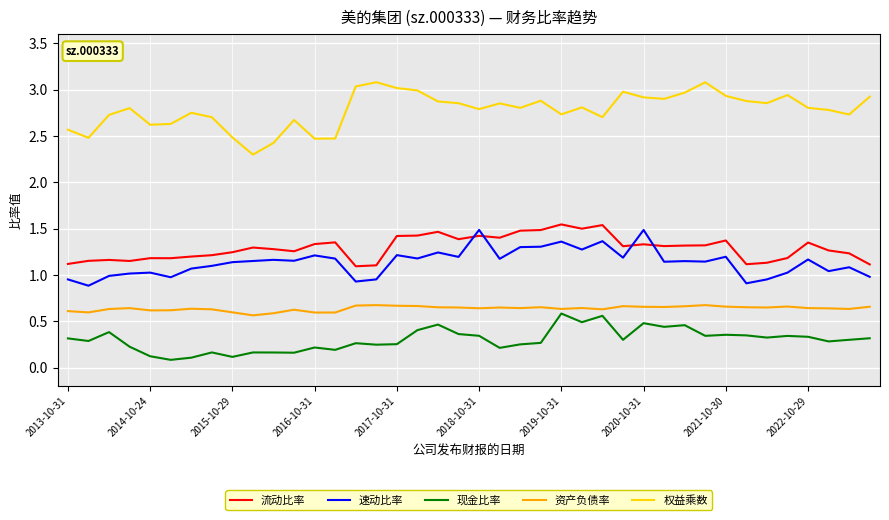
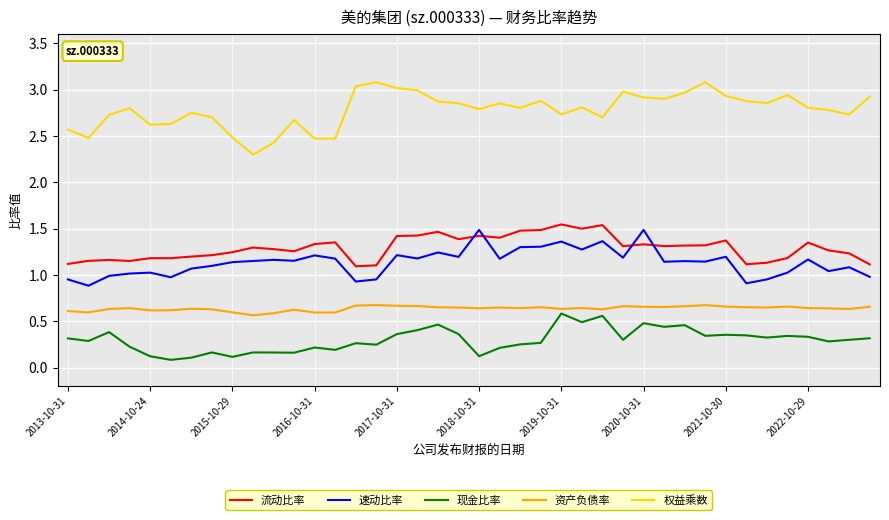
现金比率, 2017-10-31: 0.3 -> 0.4
现金比率, 2018-10-31: 0.3 -> 0.1
